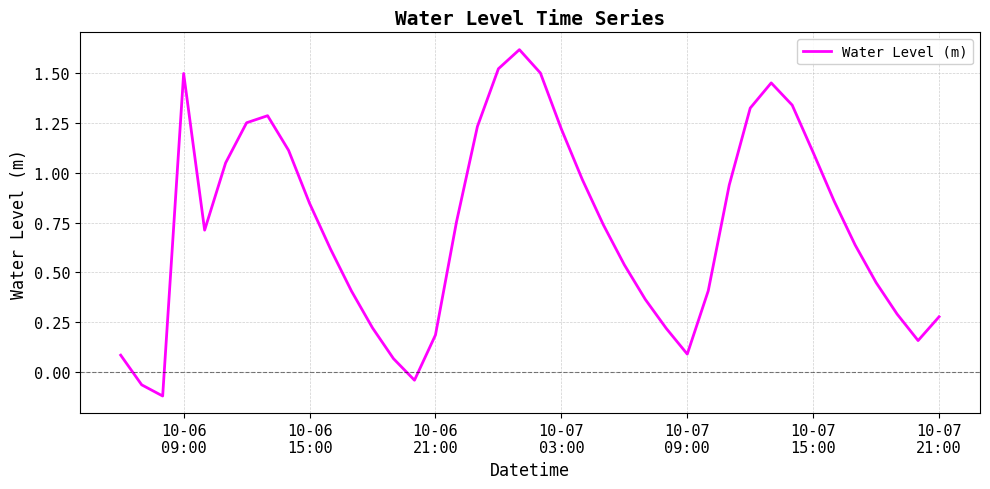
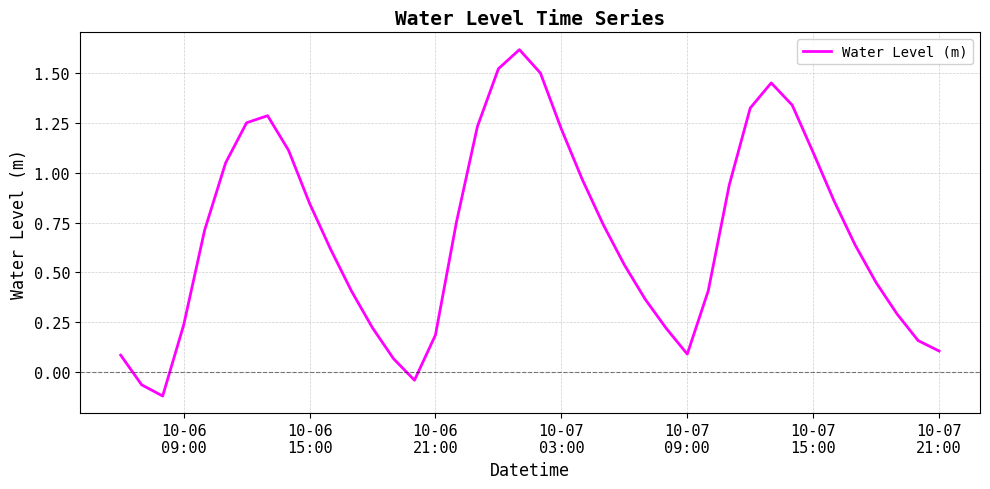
10-06 09:00: 1.50 -> 0.23
10-07 21:00: 0.28 -> 0.10
